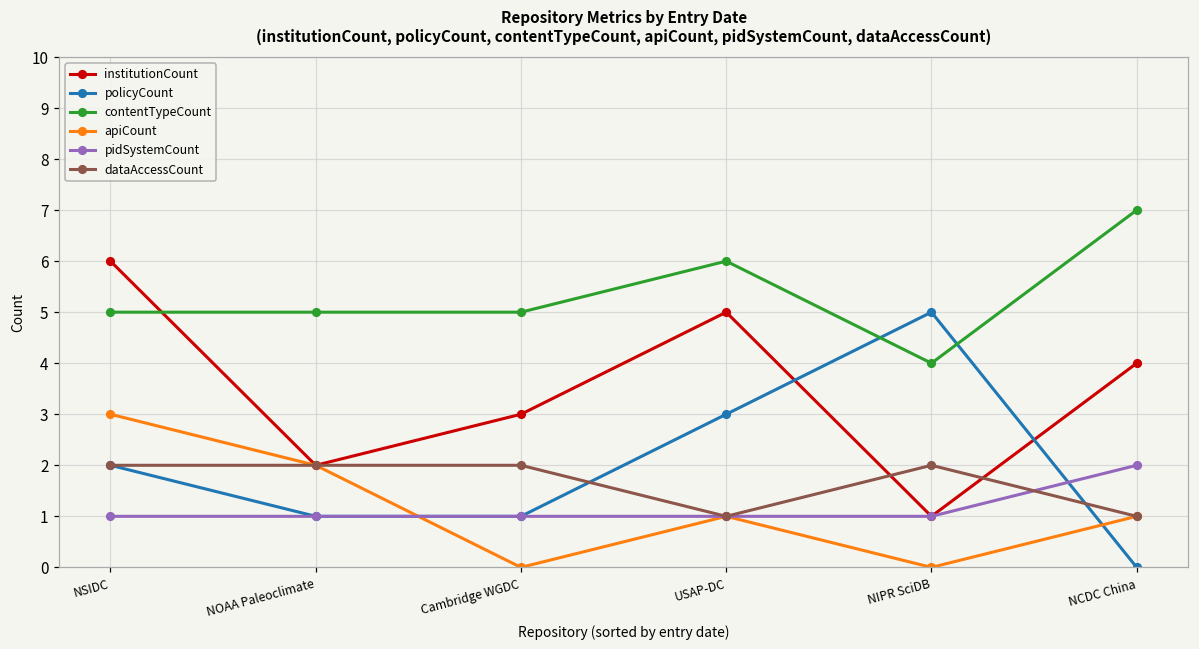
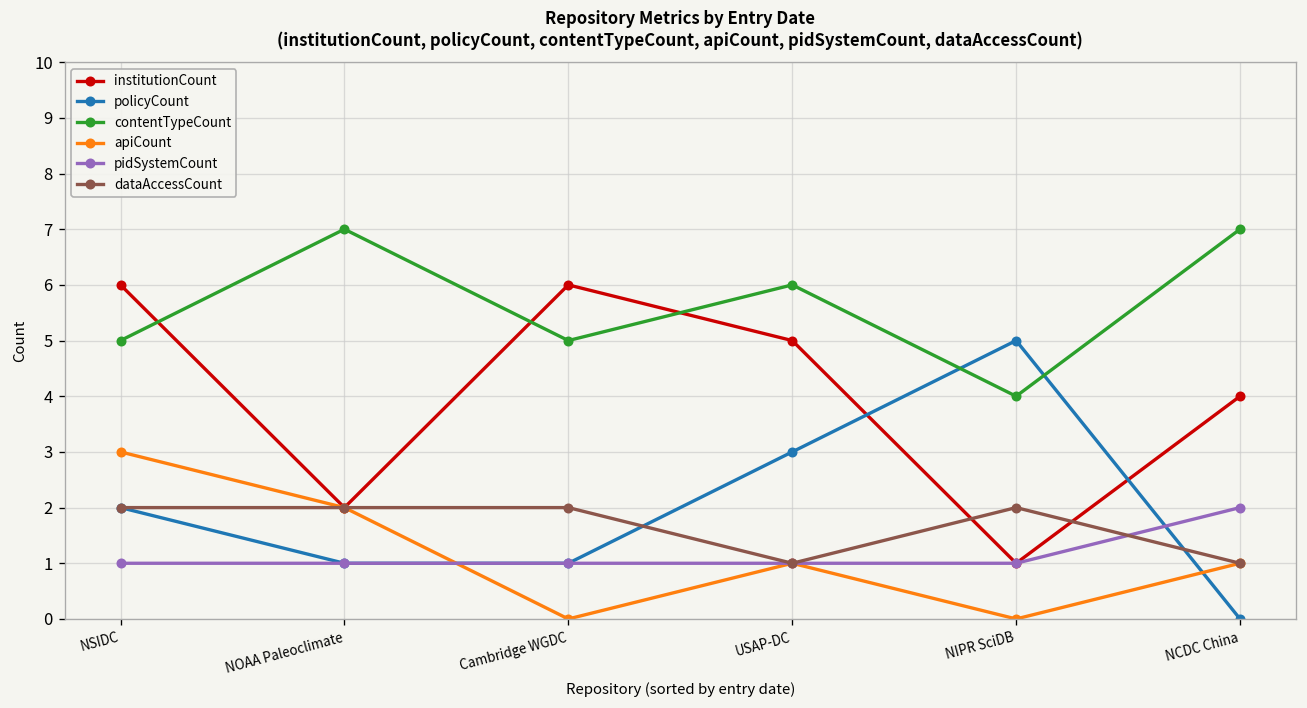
contentTypeCount, NOAA Paleoclimate: 5 -> 7
institutionCount, Cambridge WGDC: 3 -> 6
